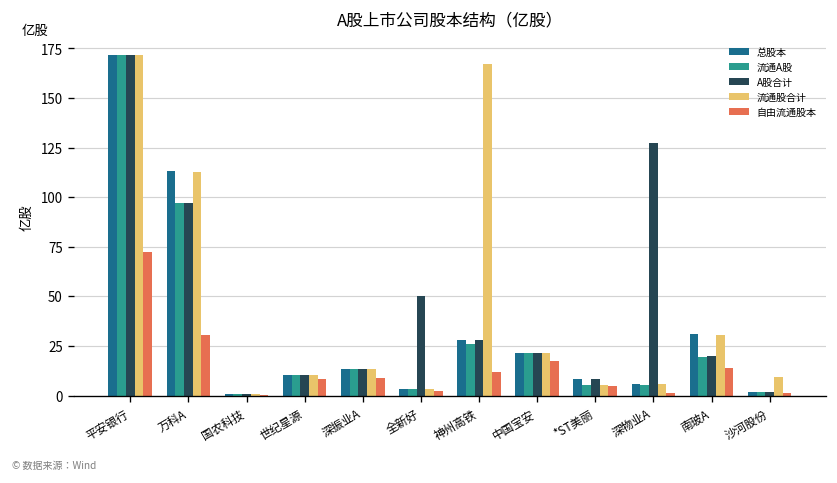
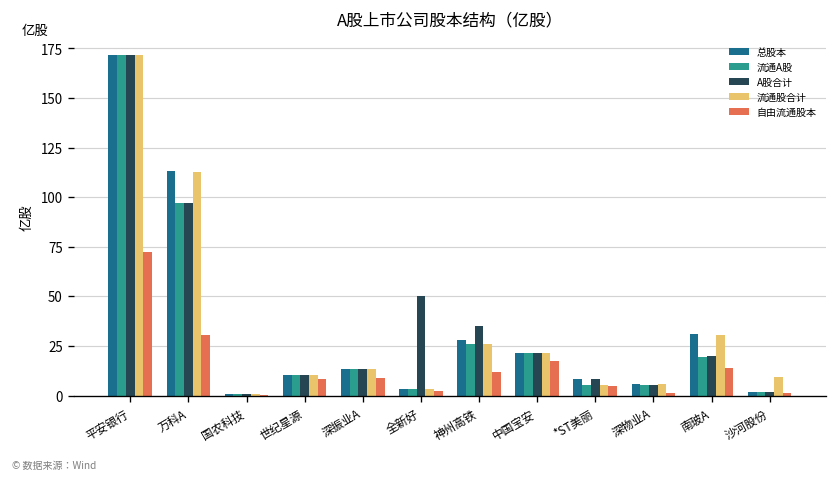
A股合计, 神州高铁: 28 -> 35
流通股合计, 神州高铁: 167 -> 26
A股合计, 深物业A: 127 -> 5
